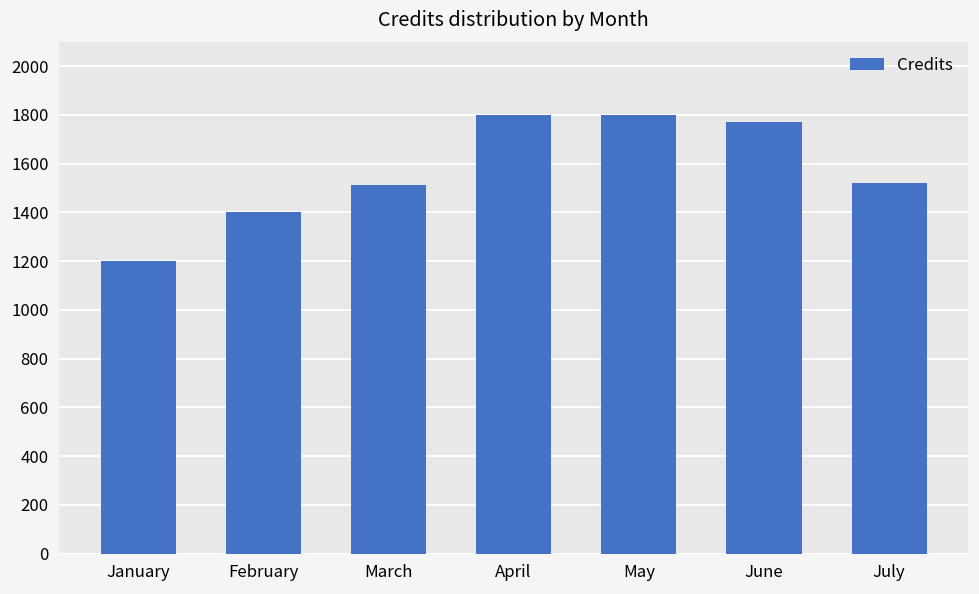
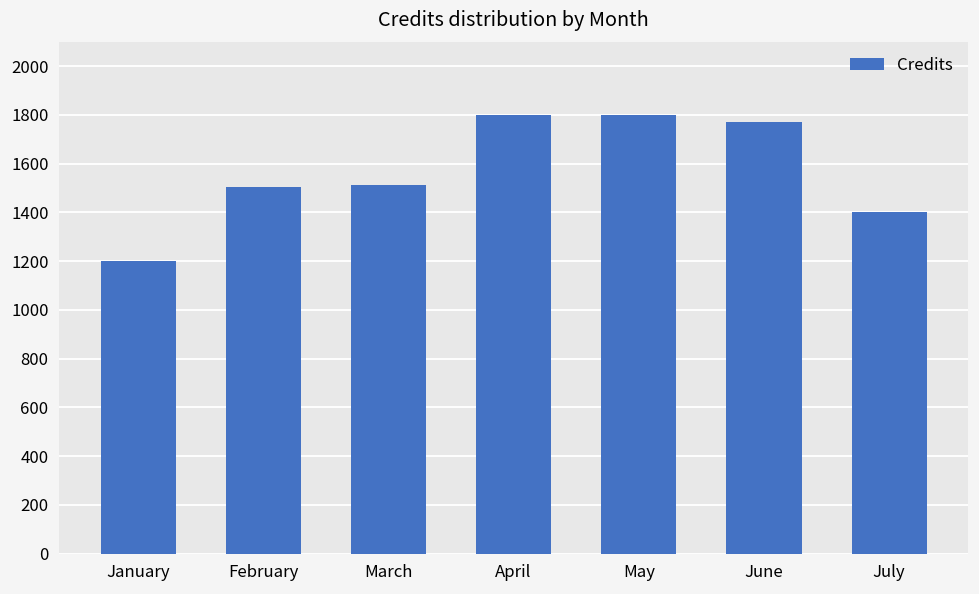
February: 1400 -> 1510
July: 1520 -> 1400
